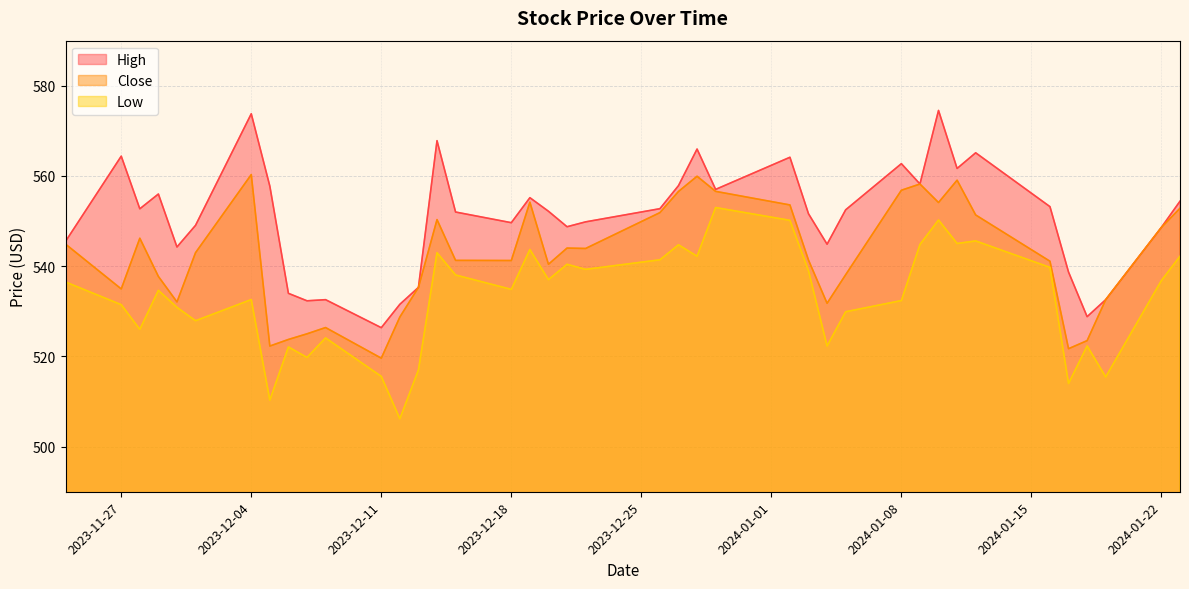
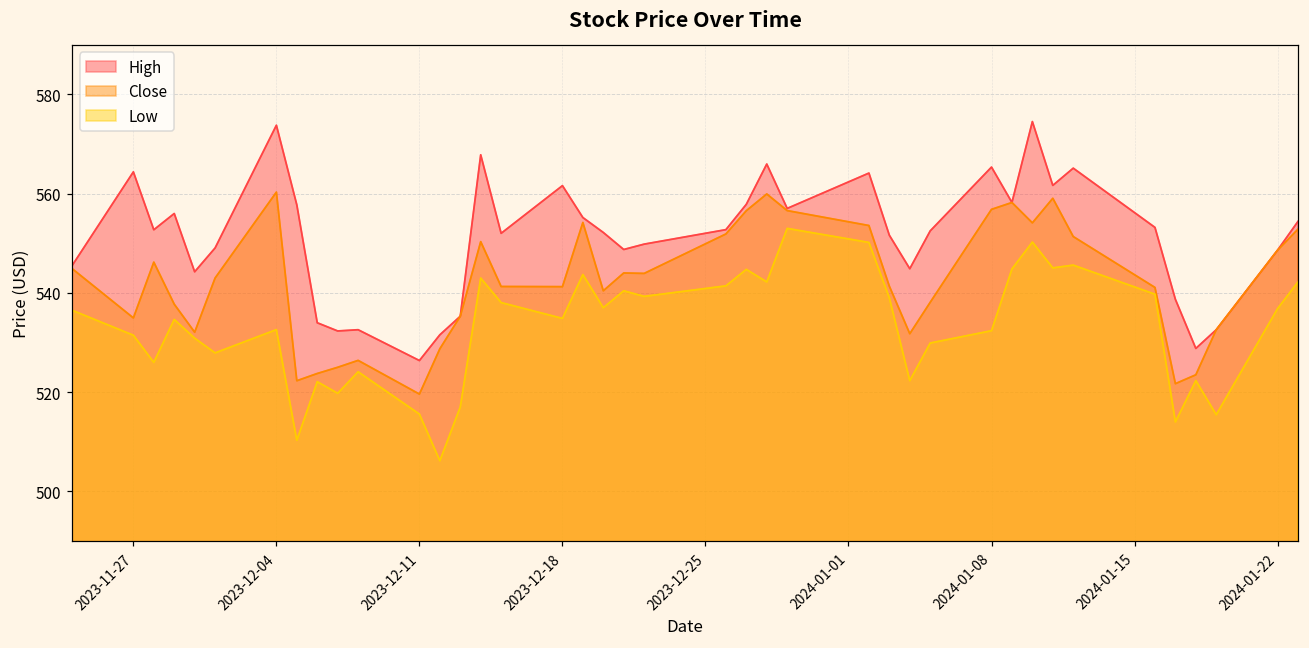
High, 2023-12-18: 550 -> 562
High, 2024-01-08: 563 -> 565
